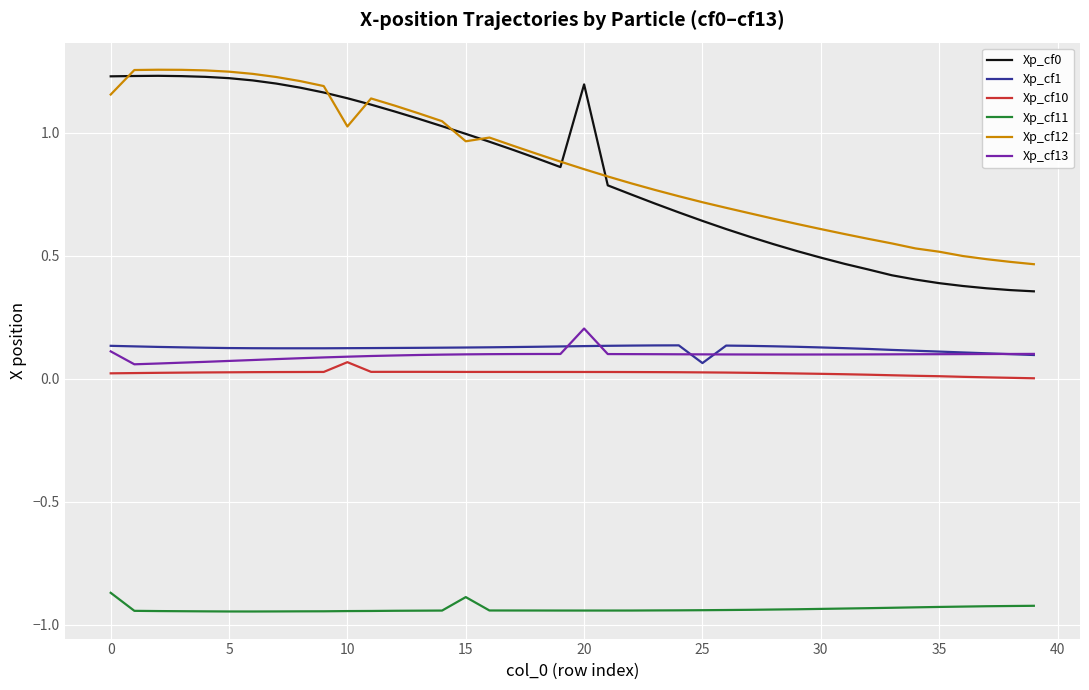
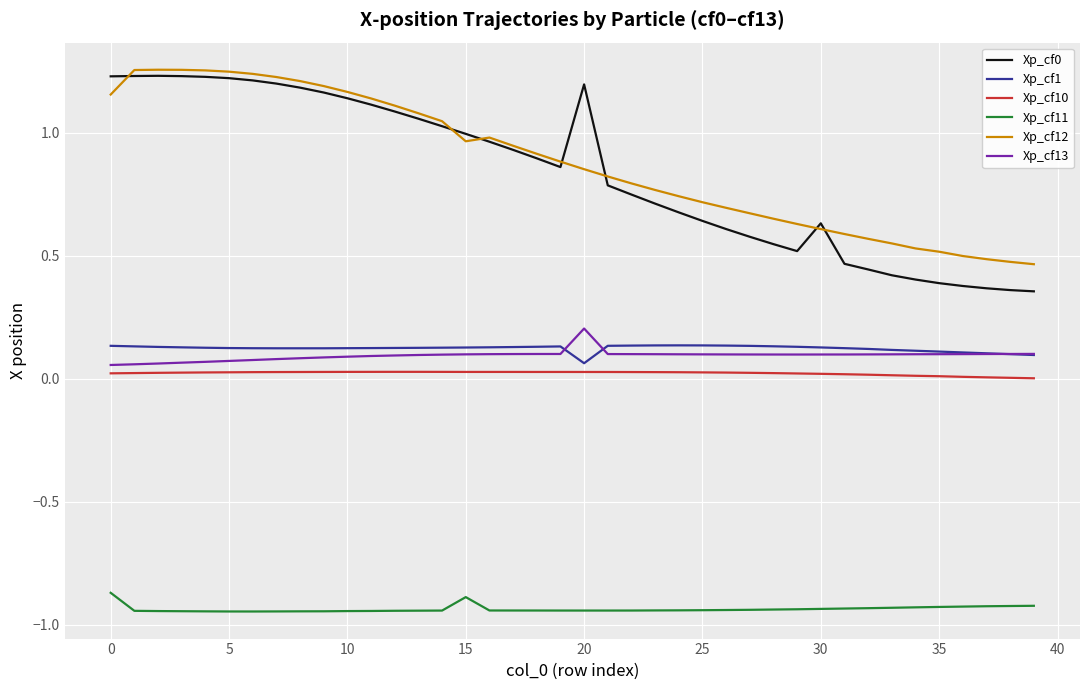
Xp_cf13, 0: 0.11 -> 0.06
Xp_cf10, 10: 0.07 -> 0.03
Xp_cf12, 10: 1.03 -> 1.17
Xp_cf1, 20: 0.13 -> 0.06
Xp_cf1, 25: 0.06 -> 0.14
Xp_cf0, 30: 0.49 -> 0.63
